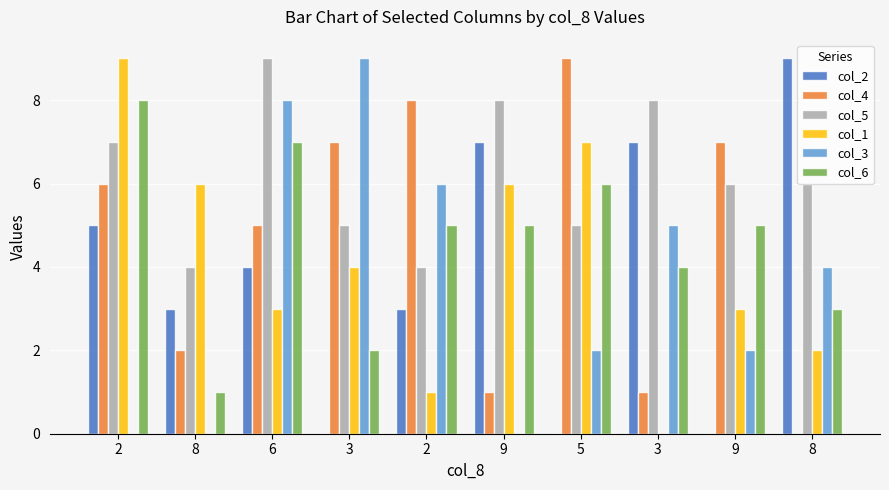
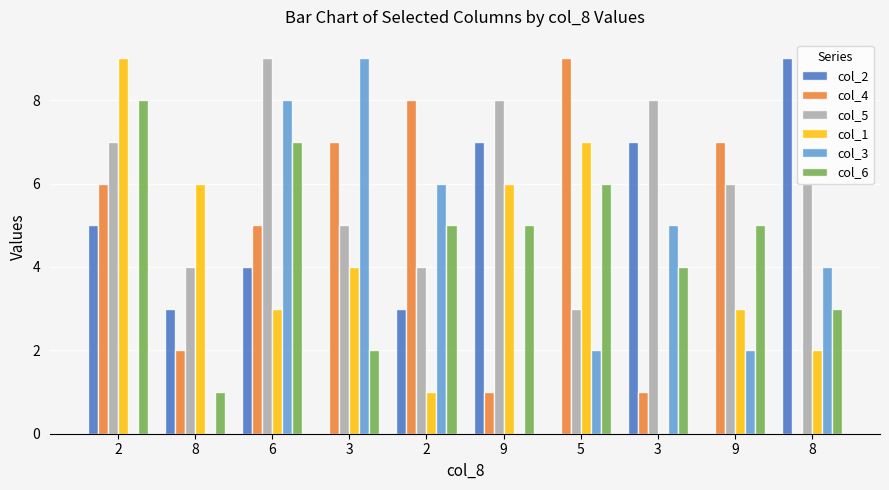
col_5, 5: 5 -> 3
